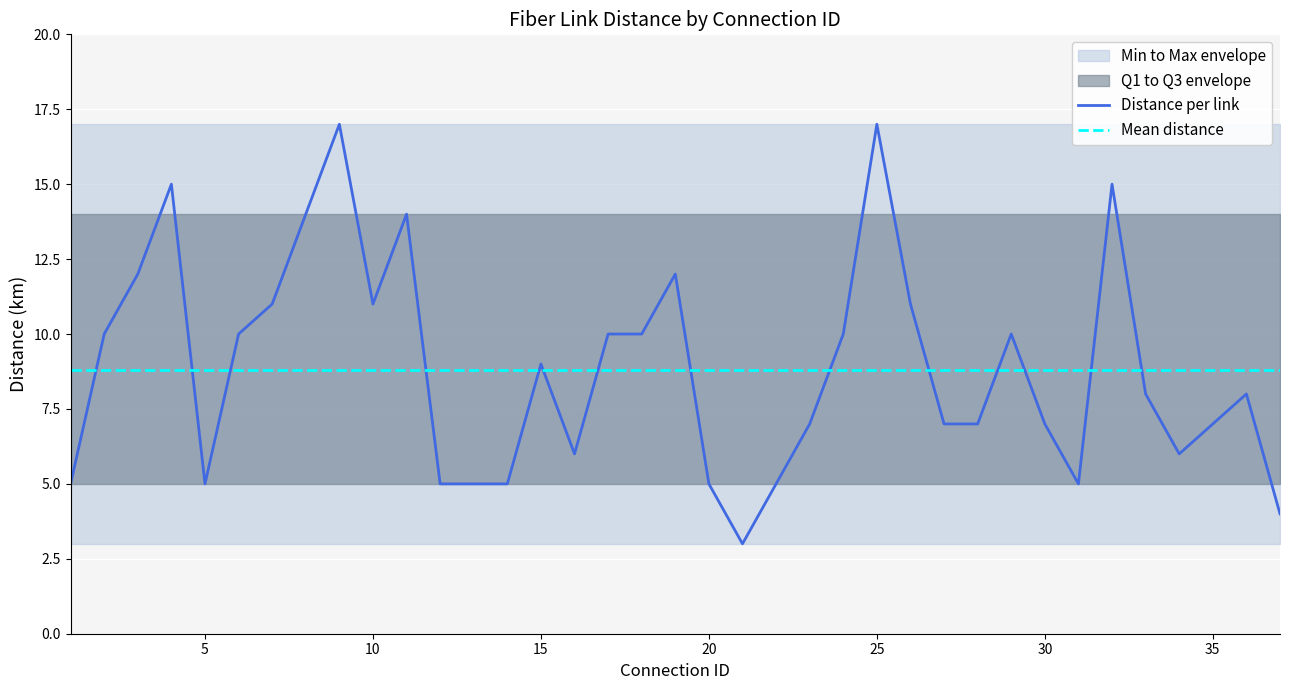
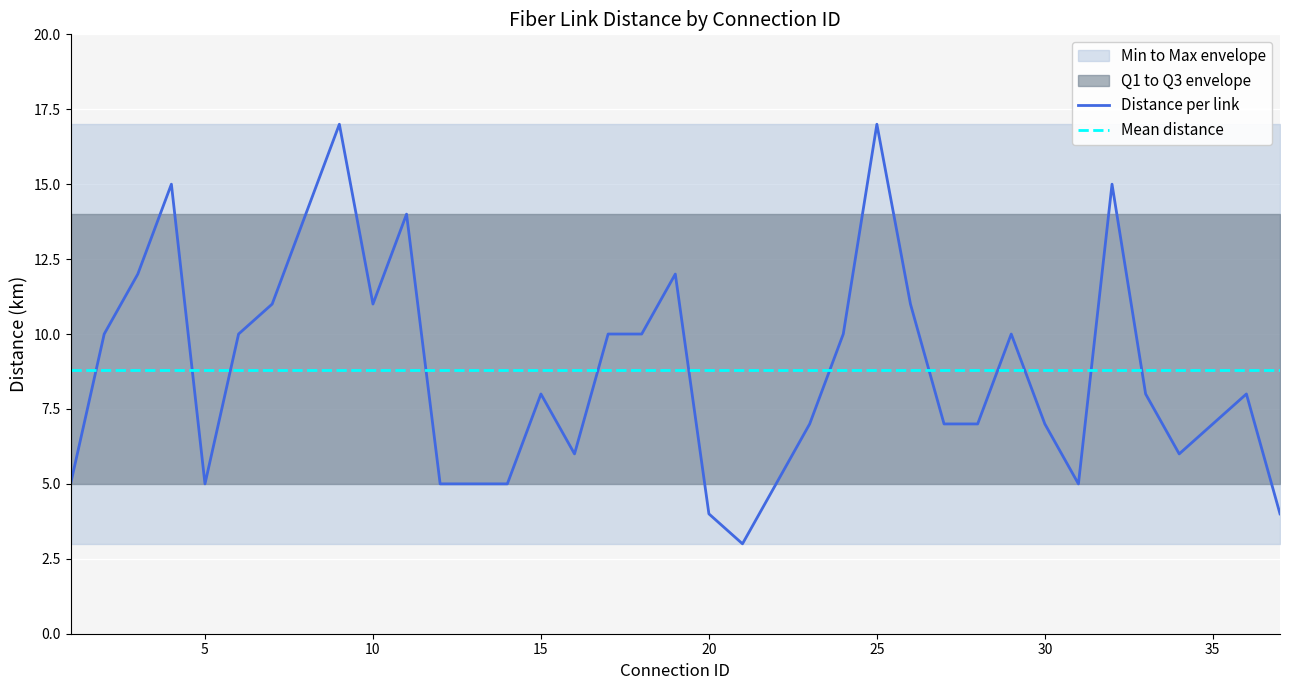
Distance per link, 15: 9 -> 8
Distance per link, 20: 5 -> 4
